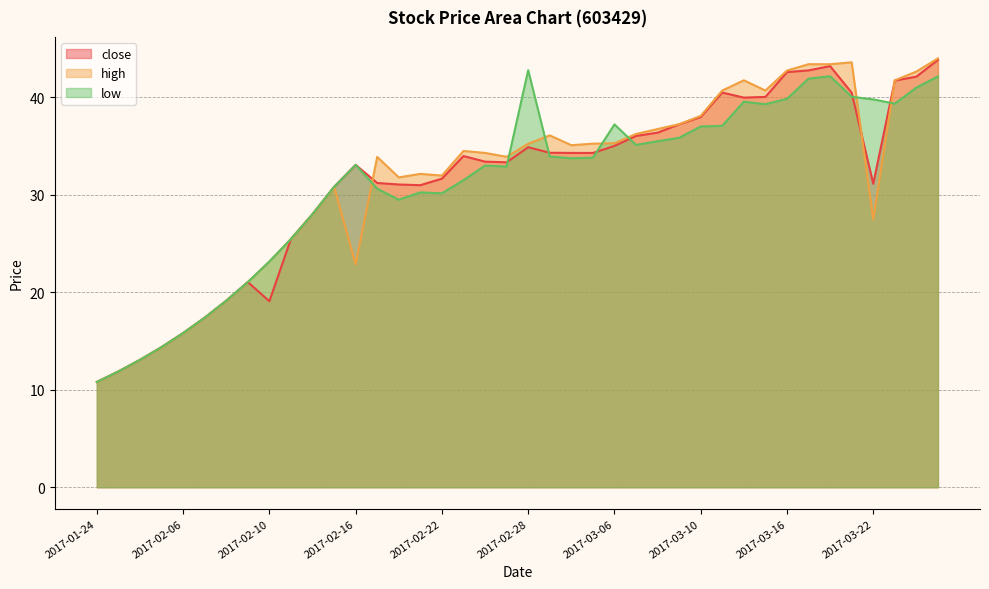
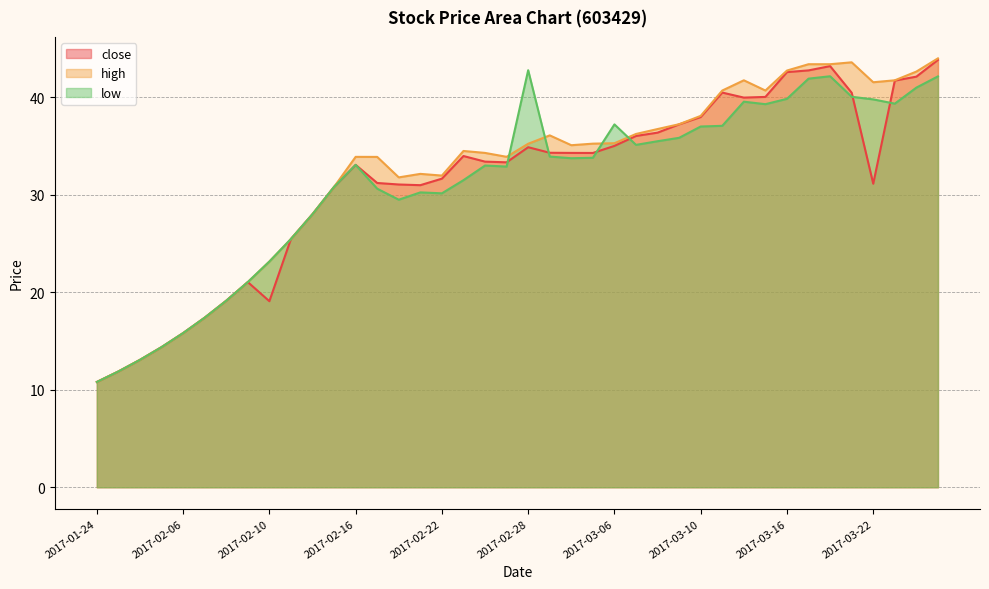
high, 2017-02-16: 23 -> 34
high, 2017-03-22: 27 -> 42
